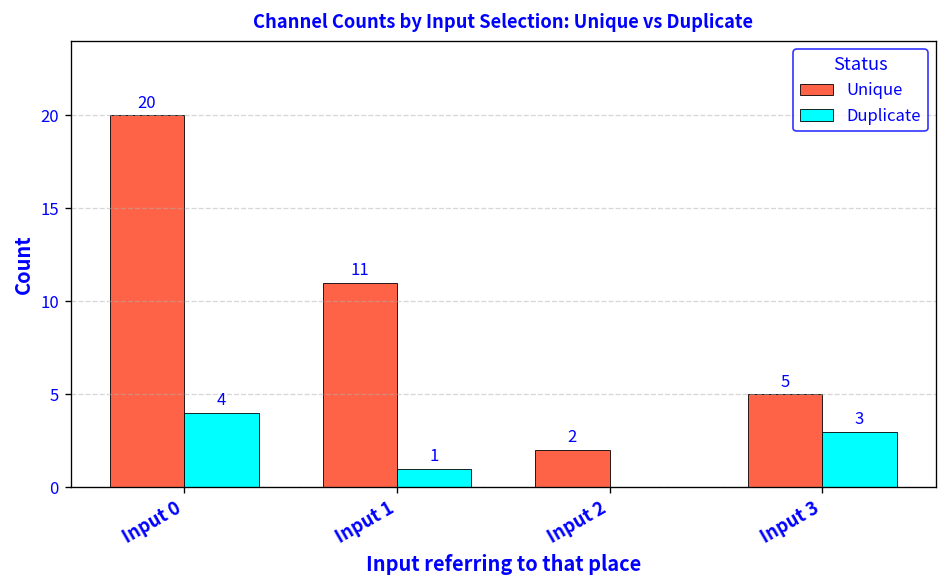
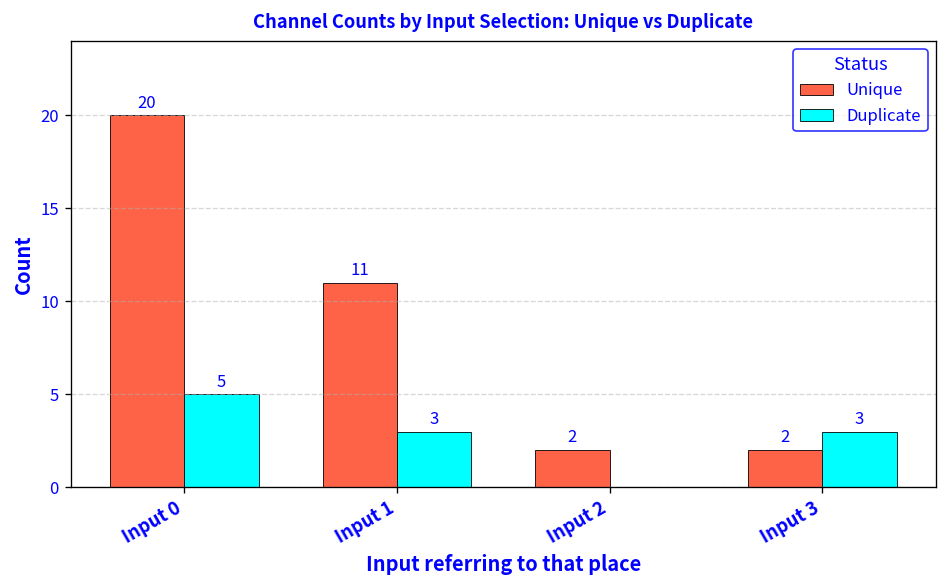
Duplicate, Input 0: 4 -> 5
Duplicate, Input 1: 1 -> 3
Unique, Input 3: 5 -> 2
